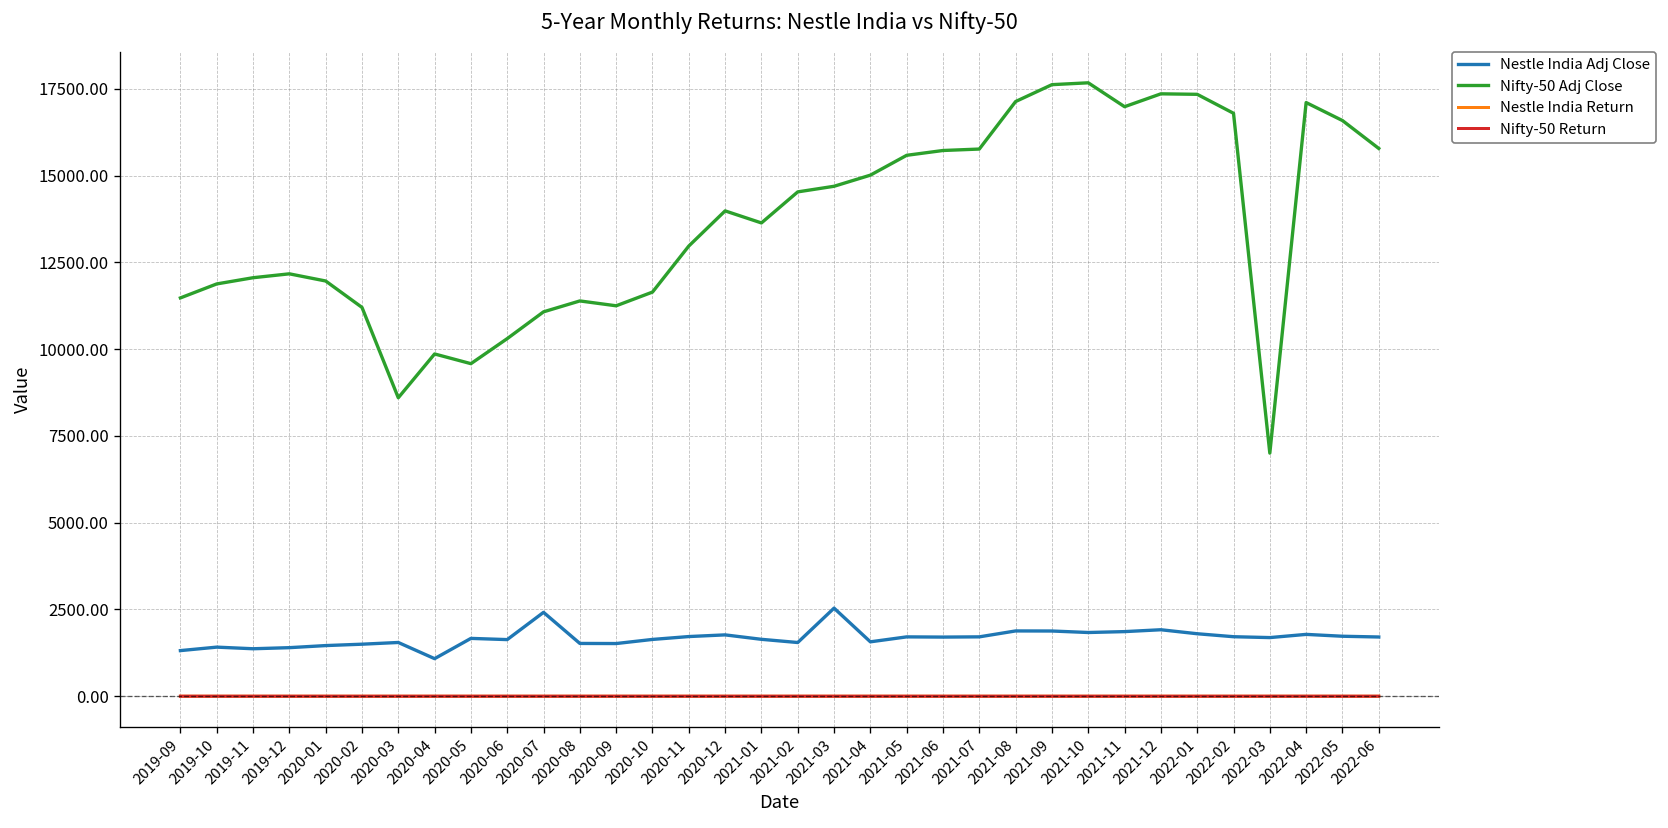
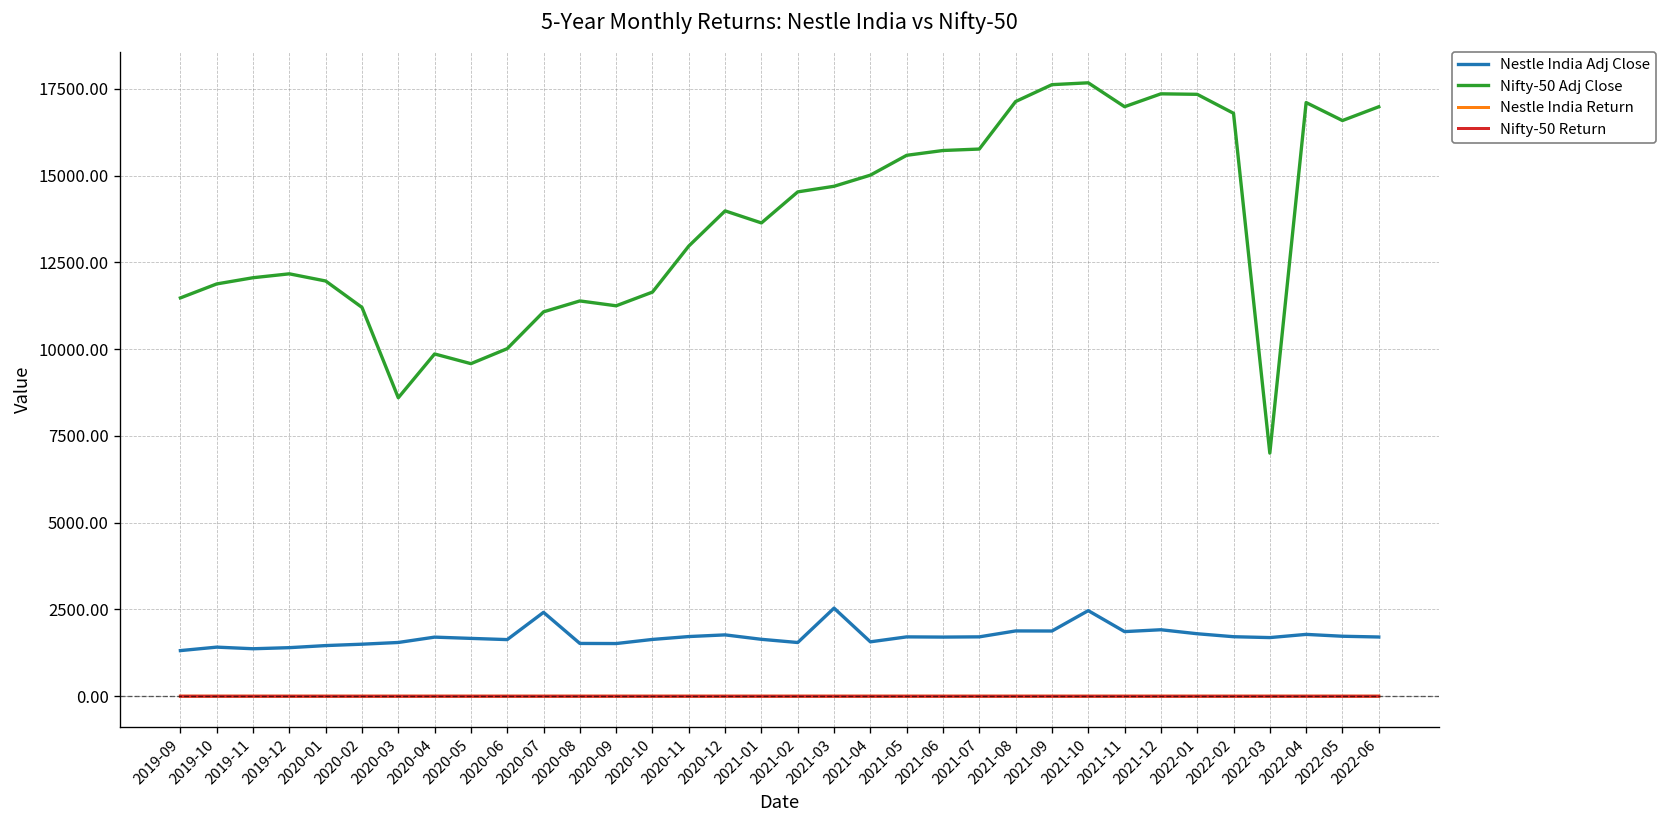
Nestle India Adj Close, 2020-04: 1100 -> 1700
Nifty-50 Adj Close, 2020-06: 10300 -> 10000
Nestle India Adj Close, 2021-10: 1800 -> 2500
Nifty-50 Adj Close, 2022-06: 15800 -> 17000
